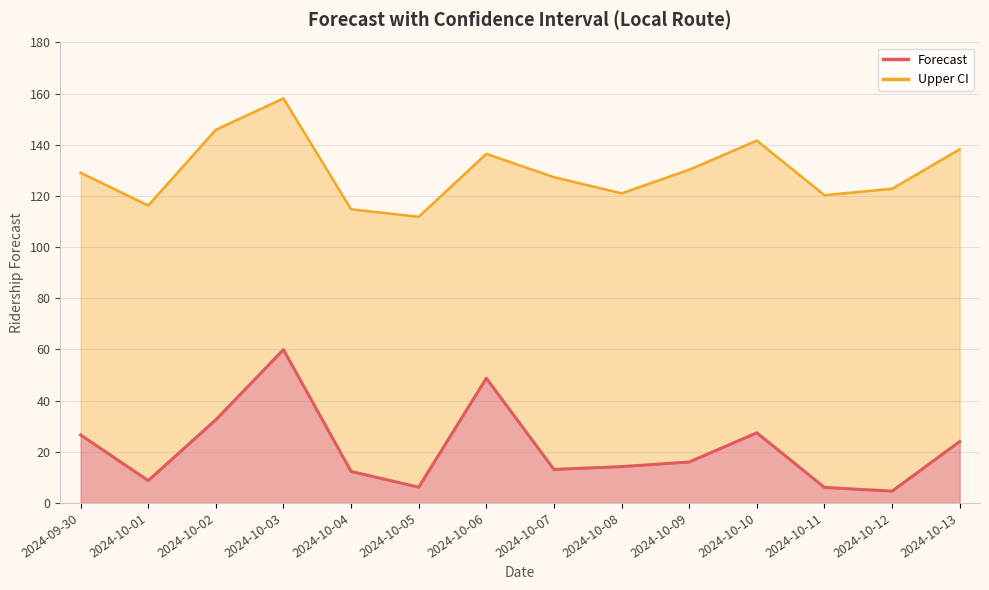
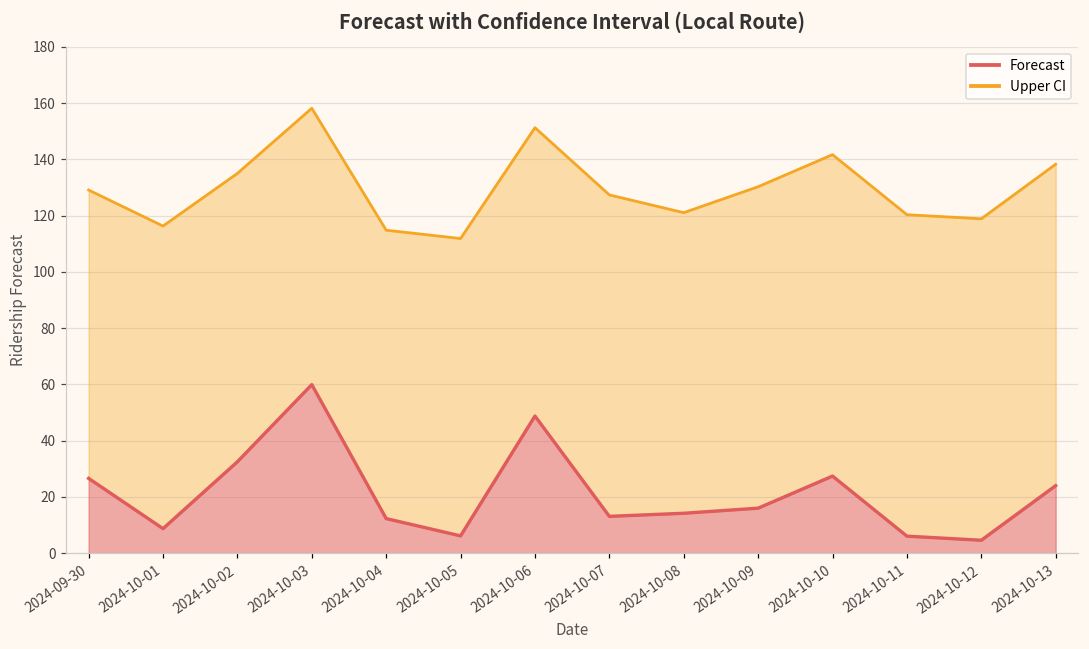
Upper CI, 2024-10-02: 146 -> 135
Upper CI, 2024-10-06: 136 -> 151
Upper CI, 2024-10-12: 123 -> 119
